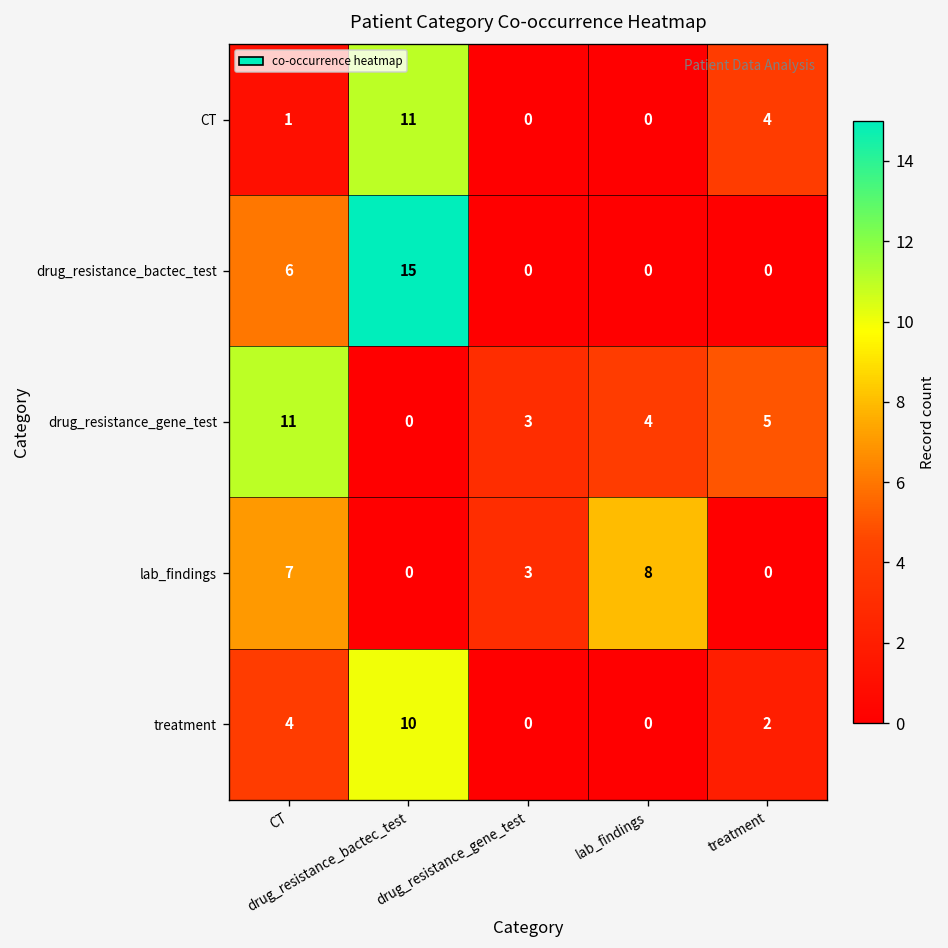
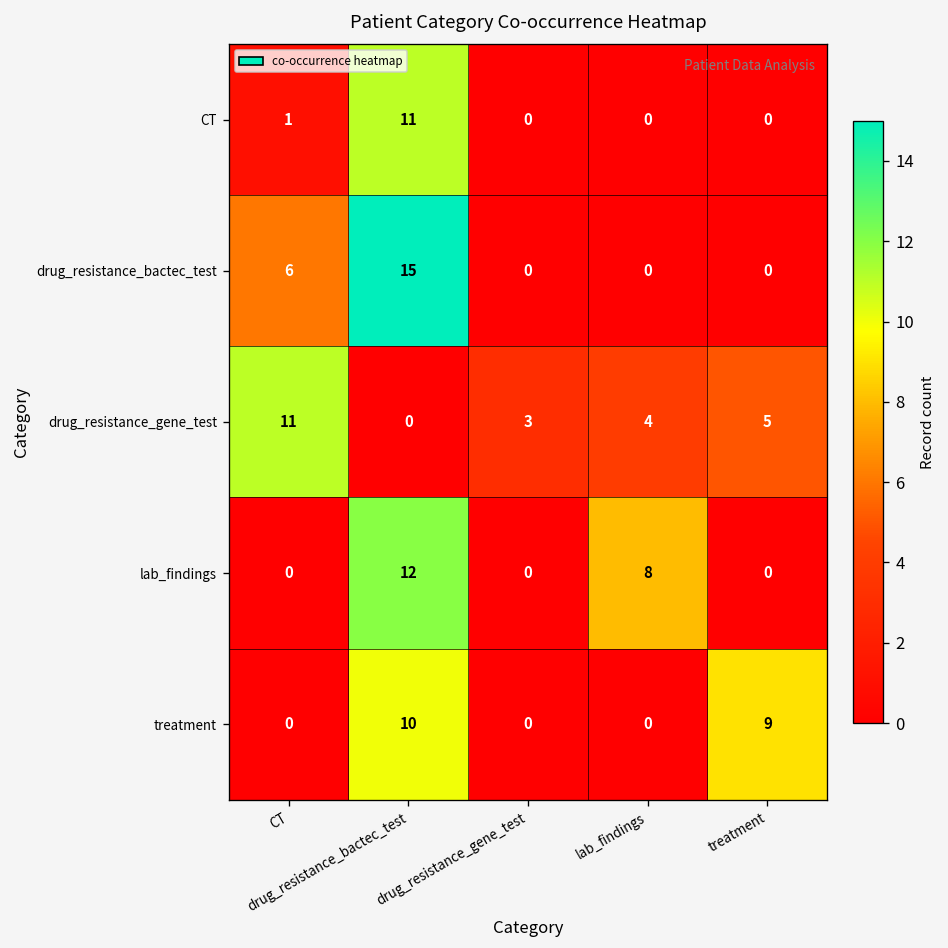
CT, treatment: 4 -> 0
lab_findings, CT: 7 -> 0
lab_findings, drug_resistance_bactec_test: 0 -> 12
lab_findings, drug_resistance_gene_test: 3 -> 0
treatment, CT: 4 -> 0
treatment, treatment: 2 -> 9
